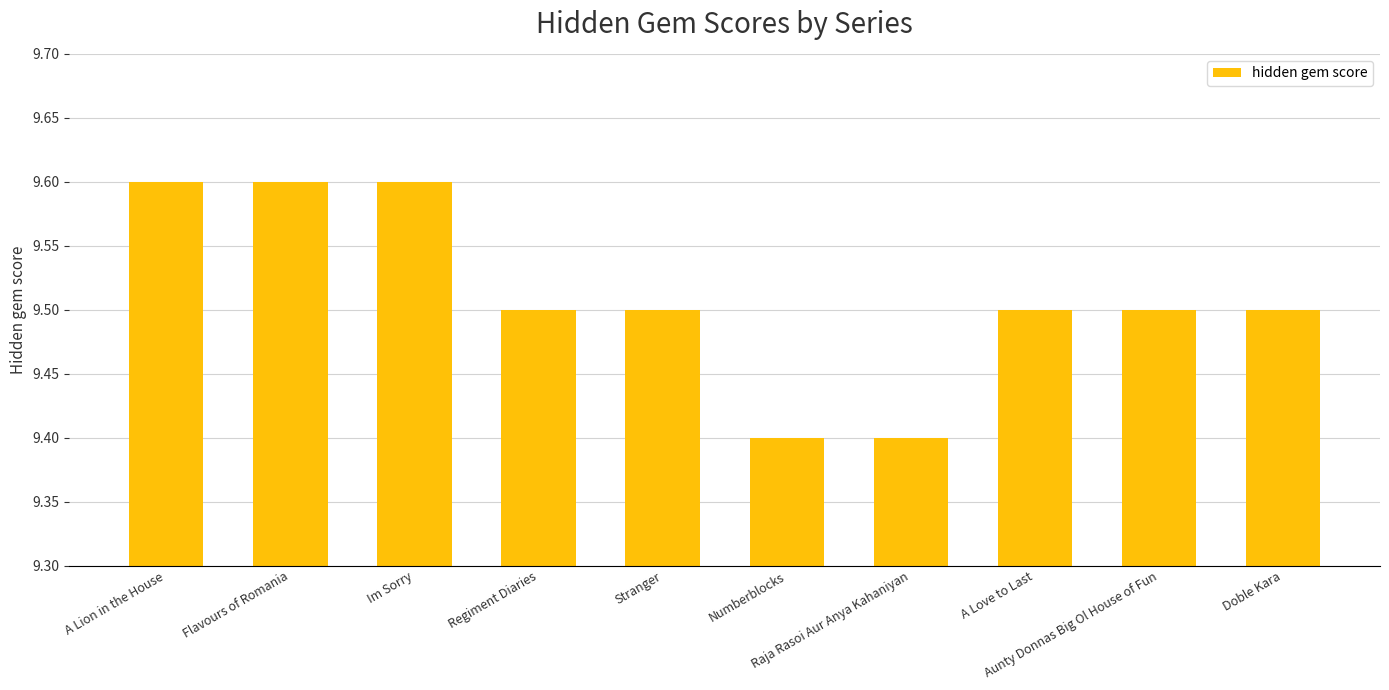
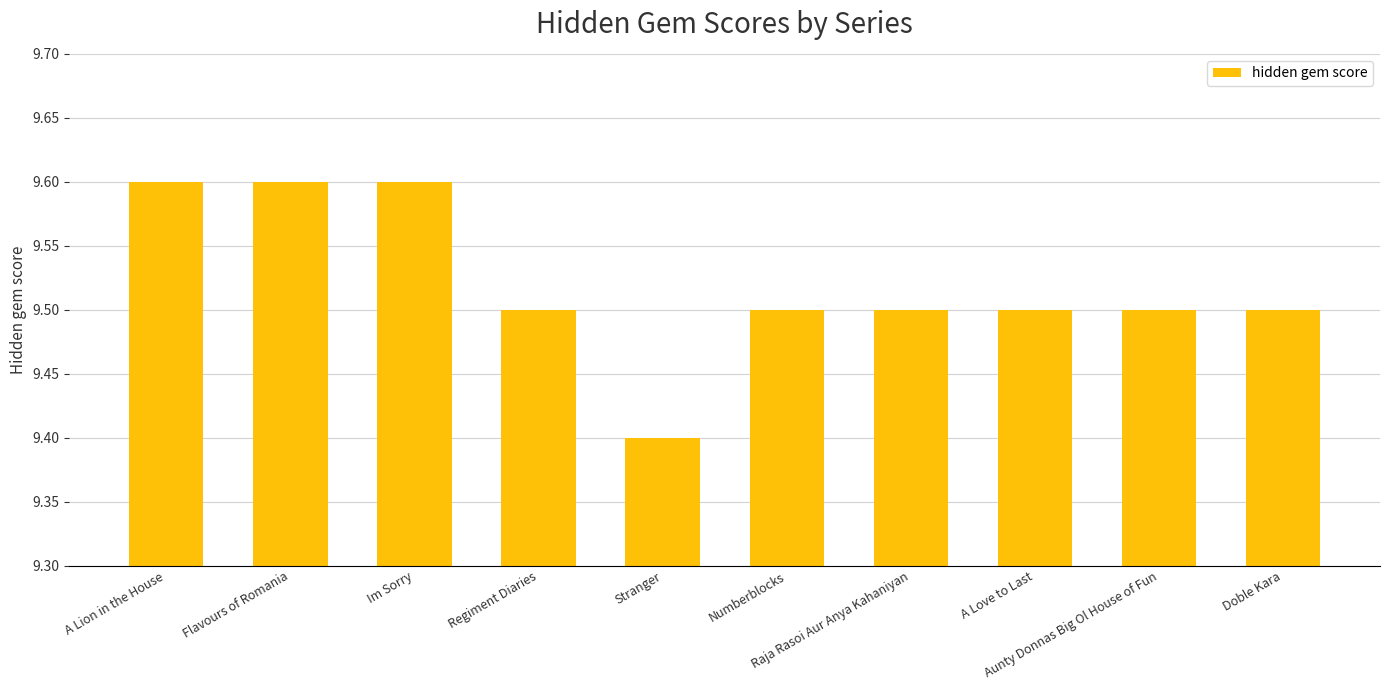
Stranger: 9.5 -> 9.4
Numberblocks: 9.4 -> 9.5
Raja Rasoi Aur Anya Kahaniyan: 9.4 -> 9.5
